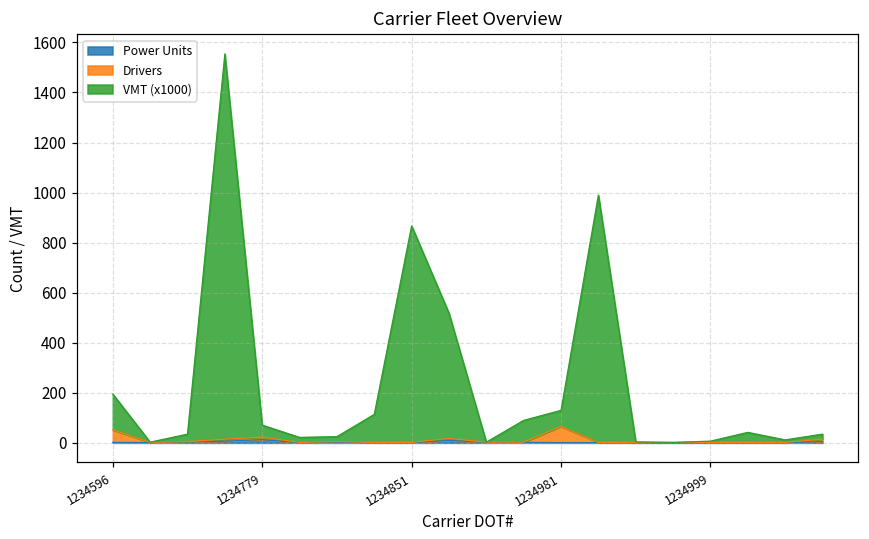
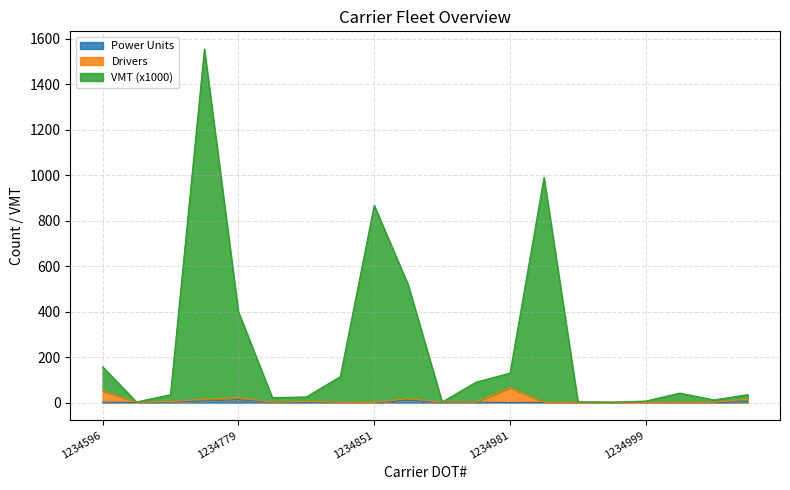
VMT (x1000), 1234596: 140 -> 110
VMT (x1000), 1234779: 50 -> 380
